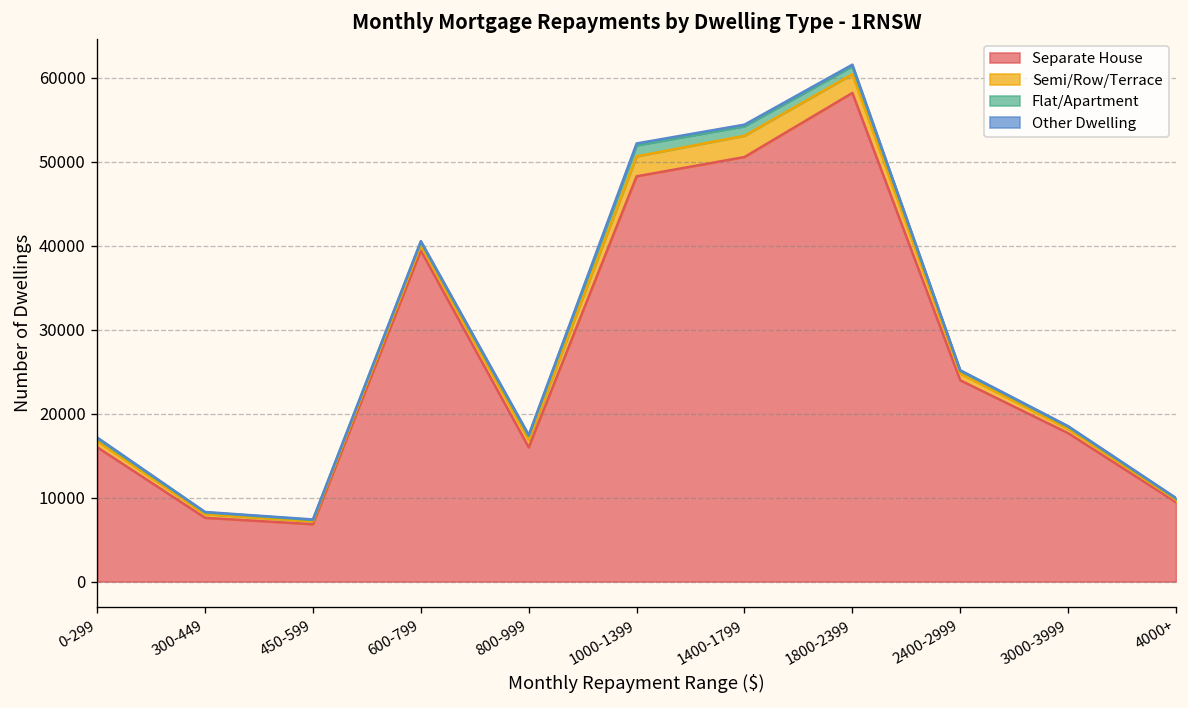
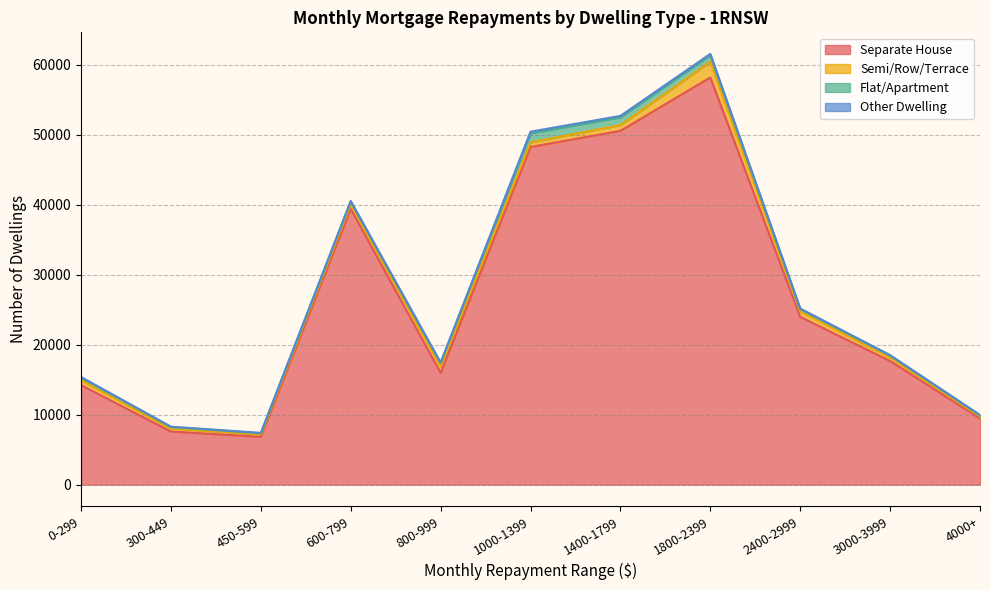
Separate House, 0-299: 16000 -> 14000
Semi/Row/Terrace, 1000-1399: 2000 -> 1000
Semi/Row/Terrace, 1400-1799: 3000 -> 1000
